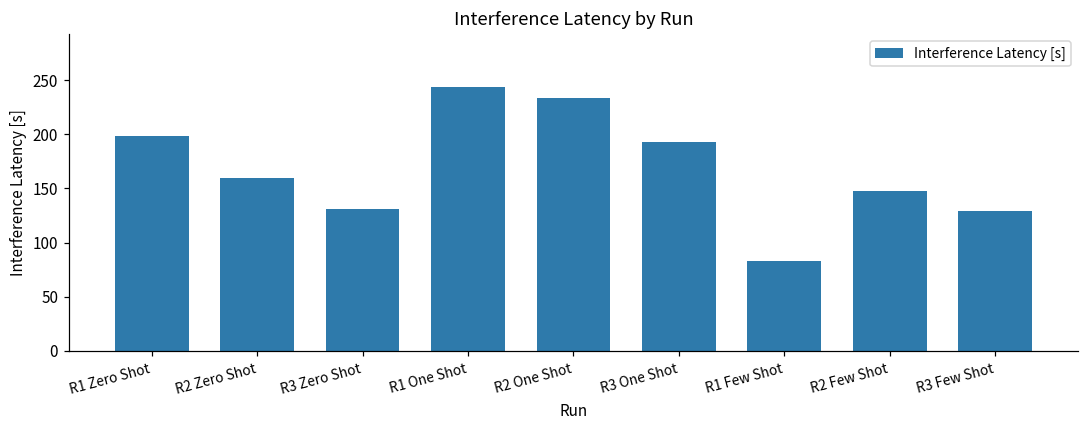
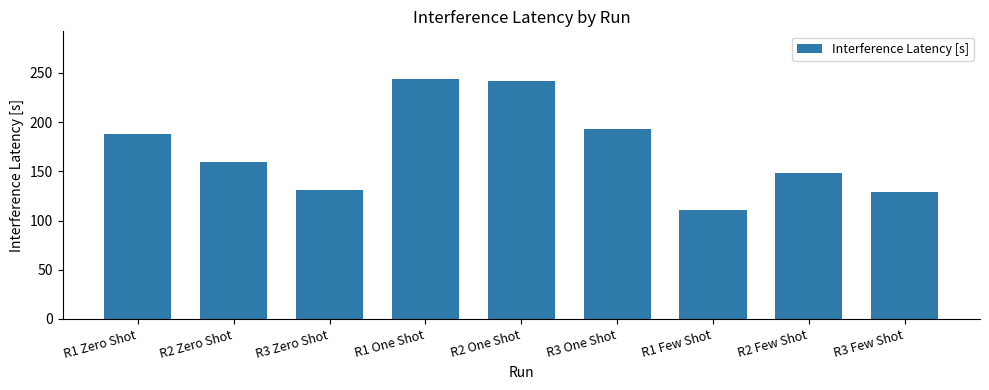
R1 Zero Shot: 200 -> 190
R2 One Shot: 230 -> 240
R1 Few Shot: 80 -> 110
